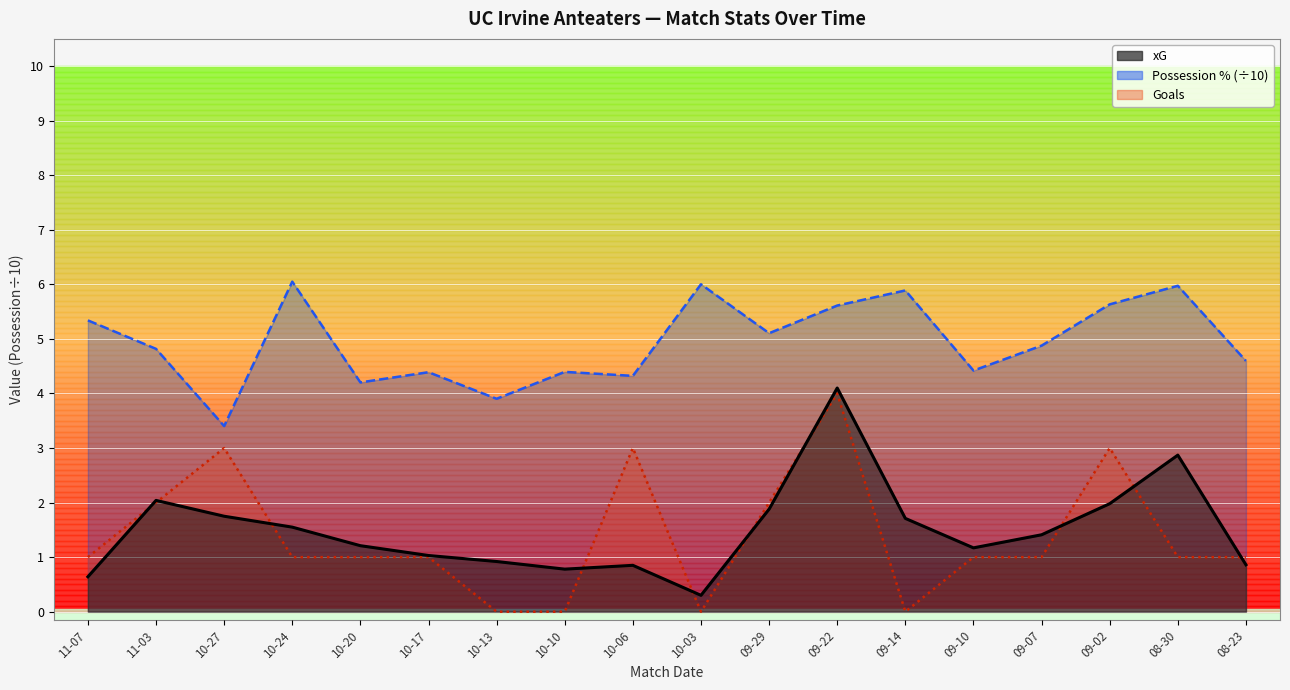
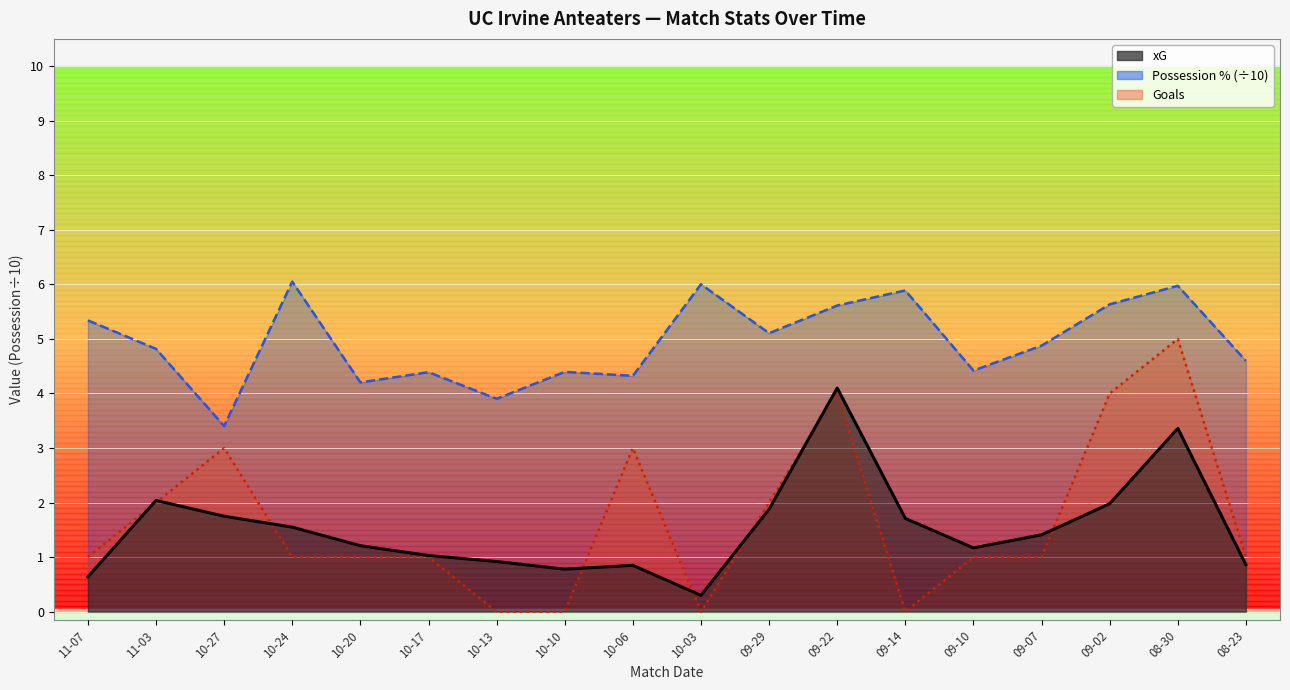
Goals, 09-02: 3 -> 4
xG, 08-30: 2.9 -> 3.4
Goals, 08-30: 1 -> 5
